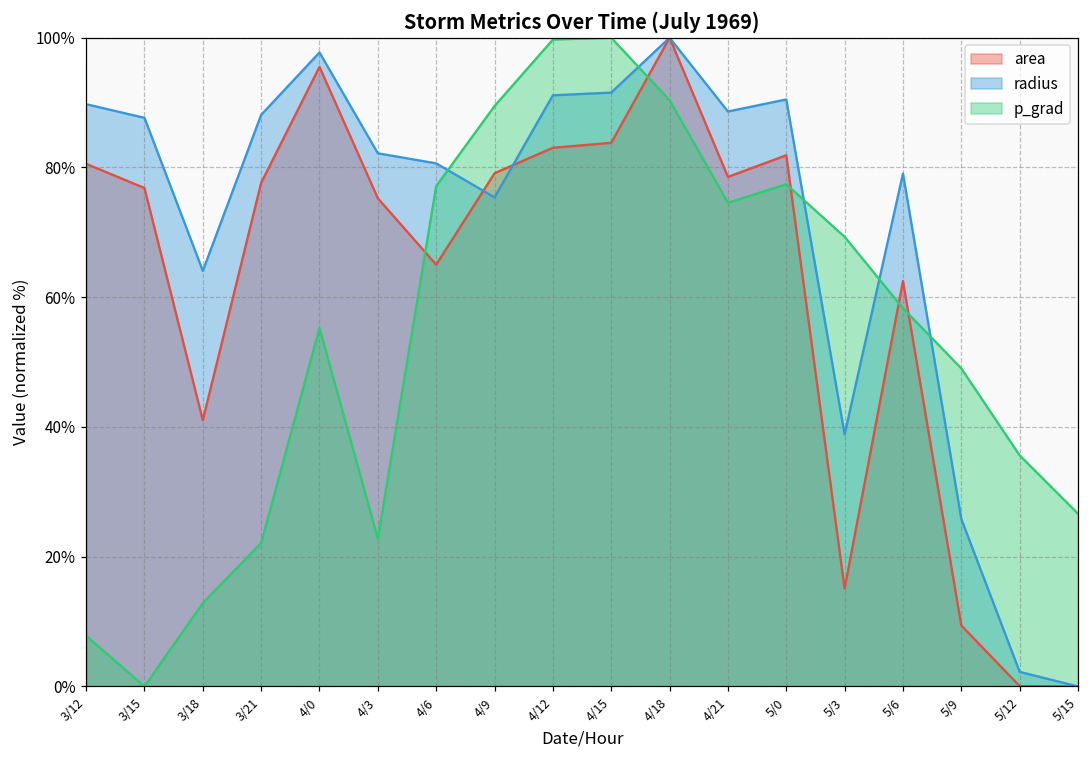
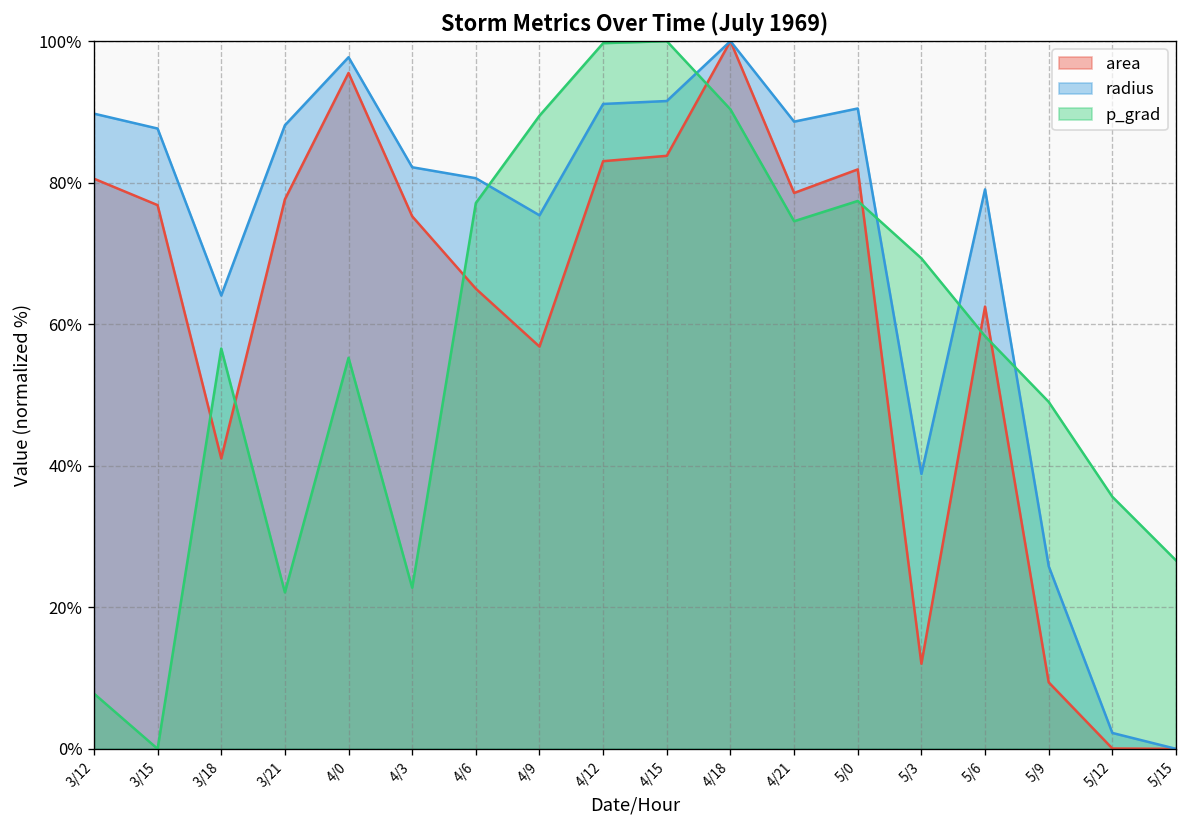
p_grad, 3/18: 13% -> 57%
area, 4/9: 79% -> 57%
area, 5/3: 15% -> 12%
